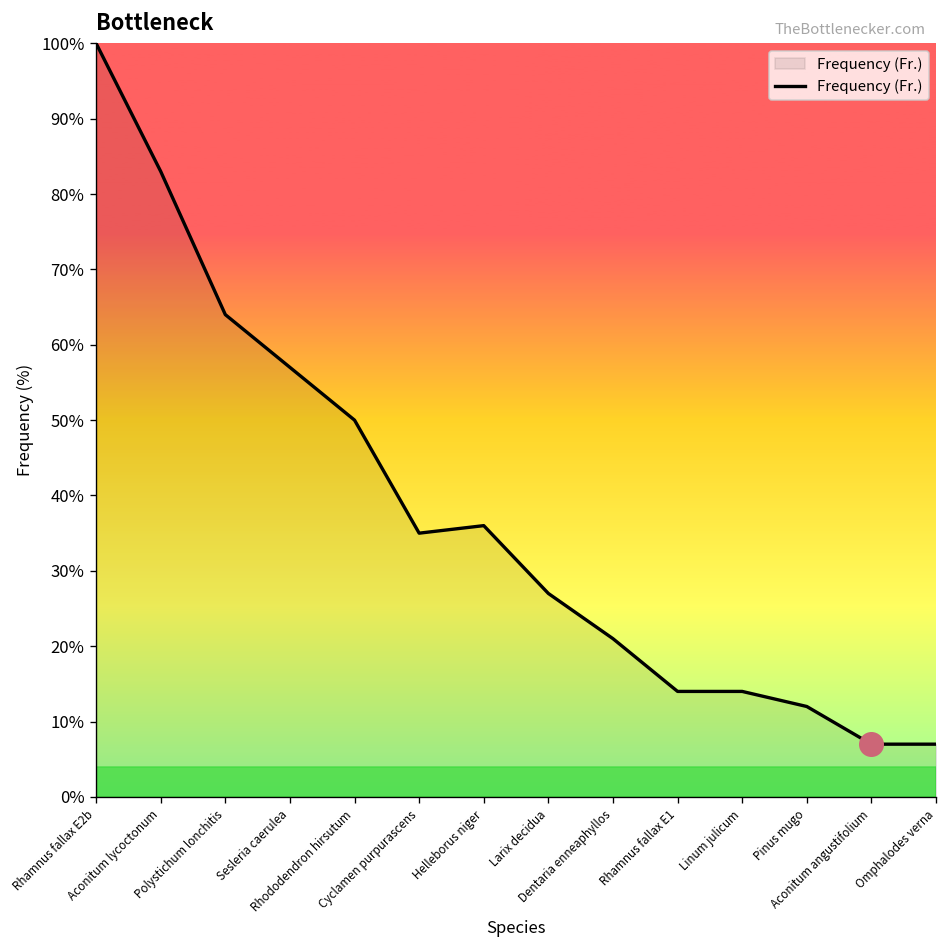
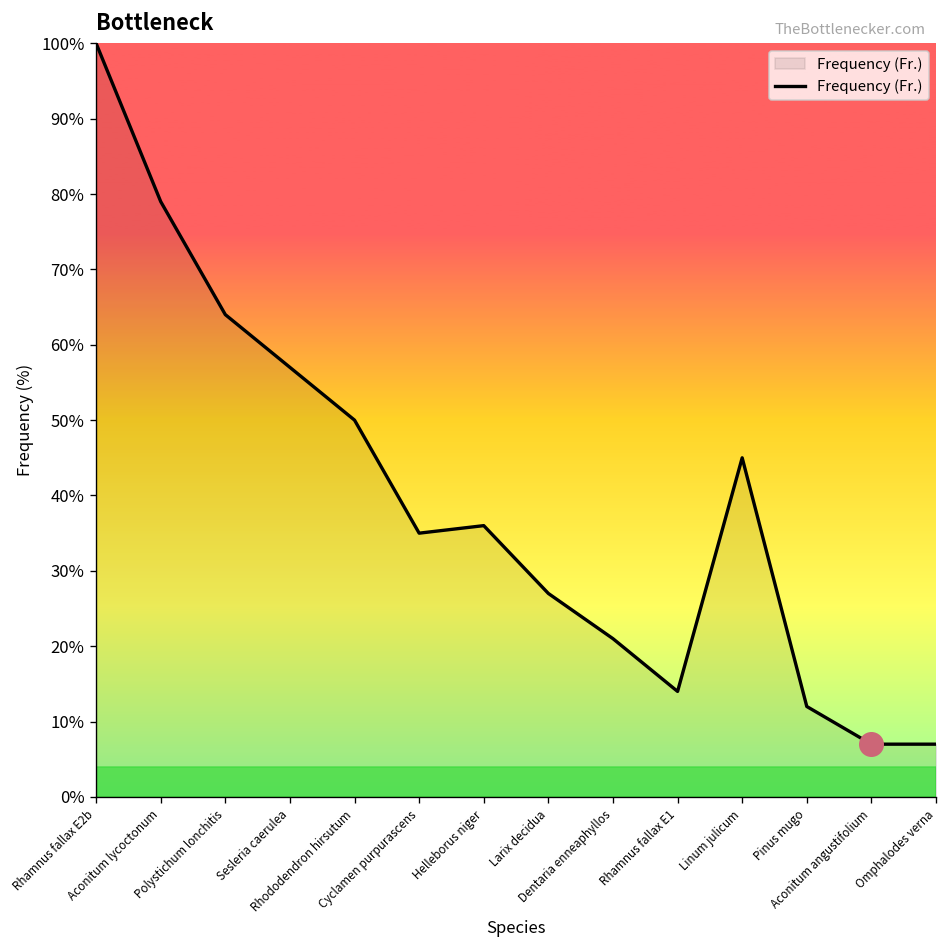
Frequency (Fr.), Aconitum lycoctonum: 83% -> 79%
Frequency (Fr.), Linum julicum: 14% -> 45%
